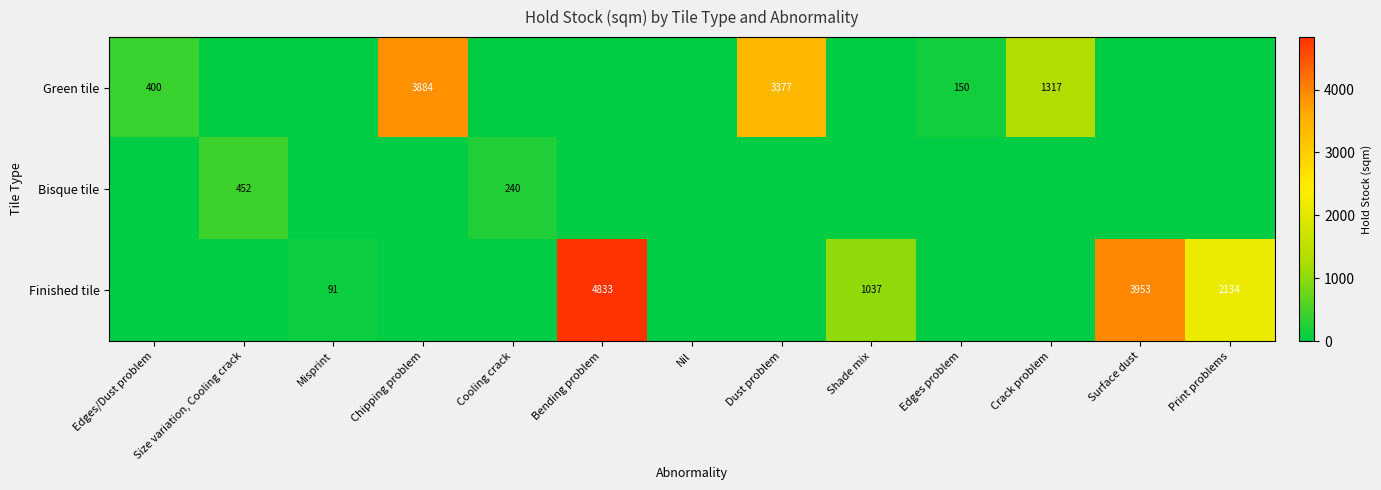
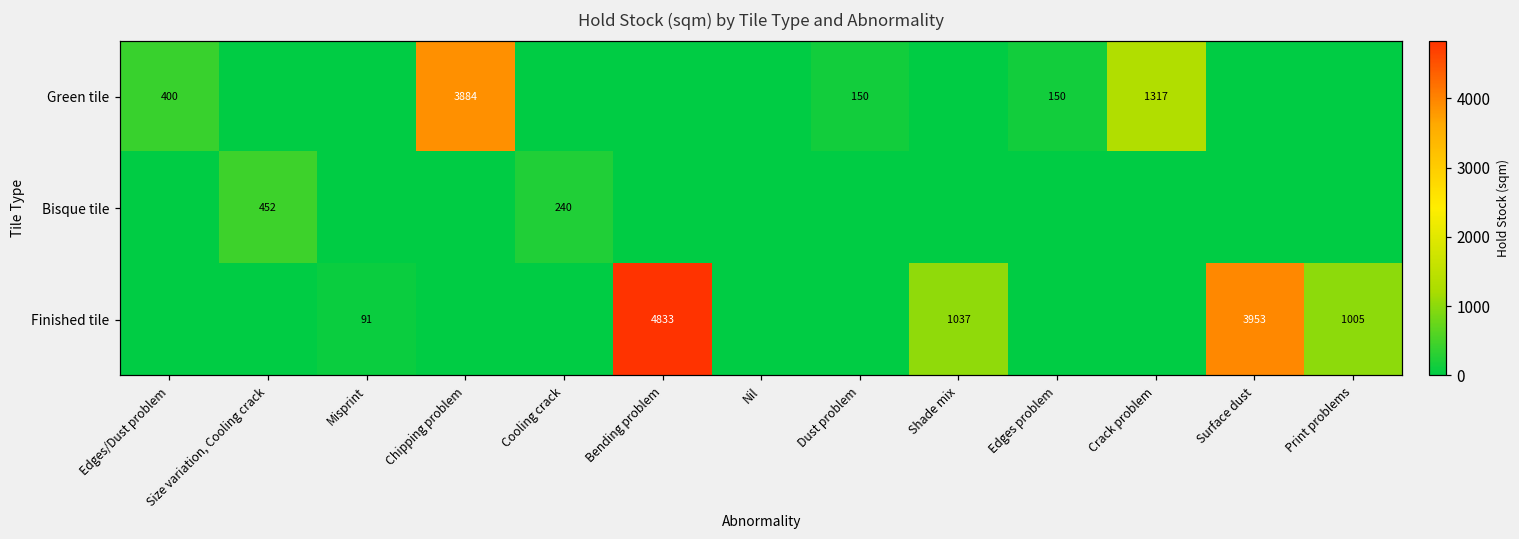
Green tile, Dust problem: 3377 -> 150
Finished tile, Print problems: 2134 -> 1005
